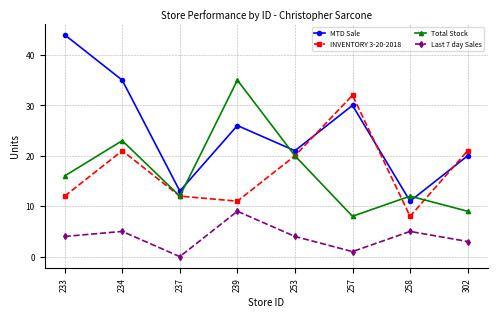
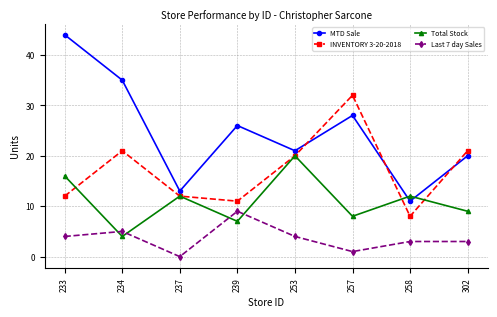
Total Stock, 234: 23 -> 4
Total Stock, 239: 35 -> 7
MTD Sale, 257: 30 -> 28
Last 7 day Sales, 258: 5 -> 3
